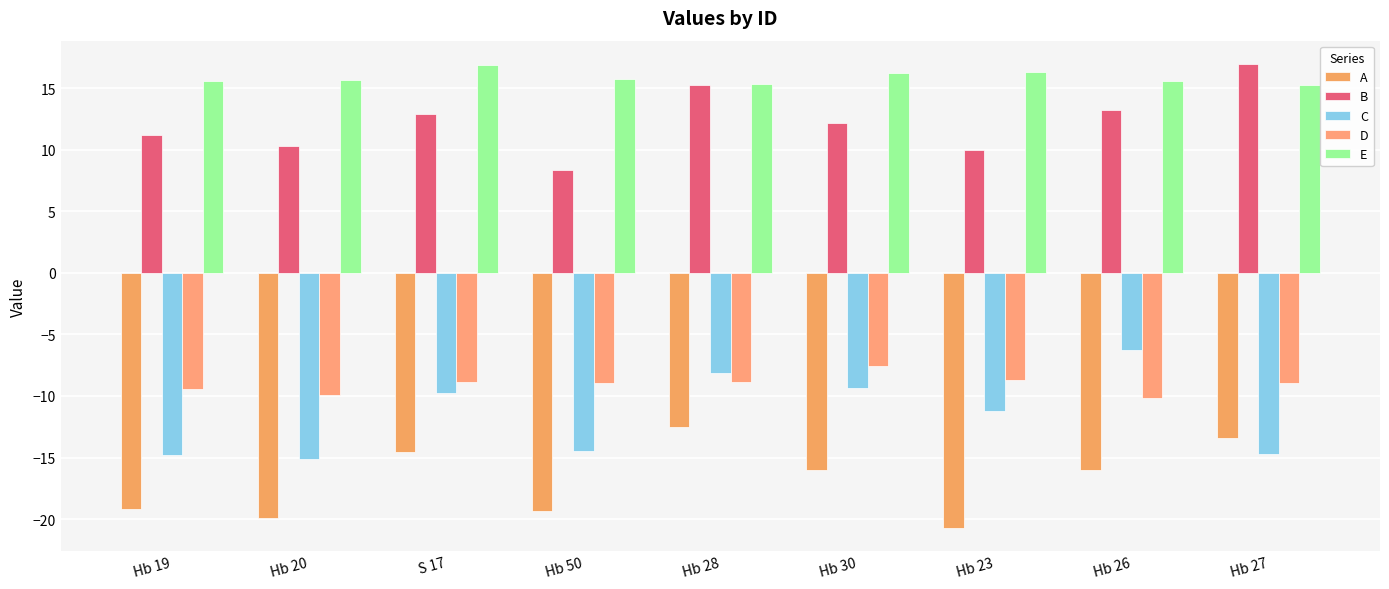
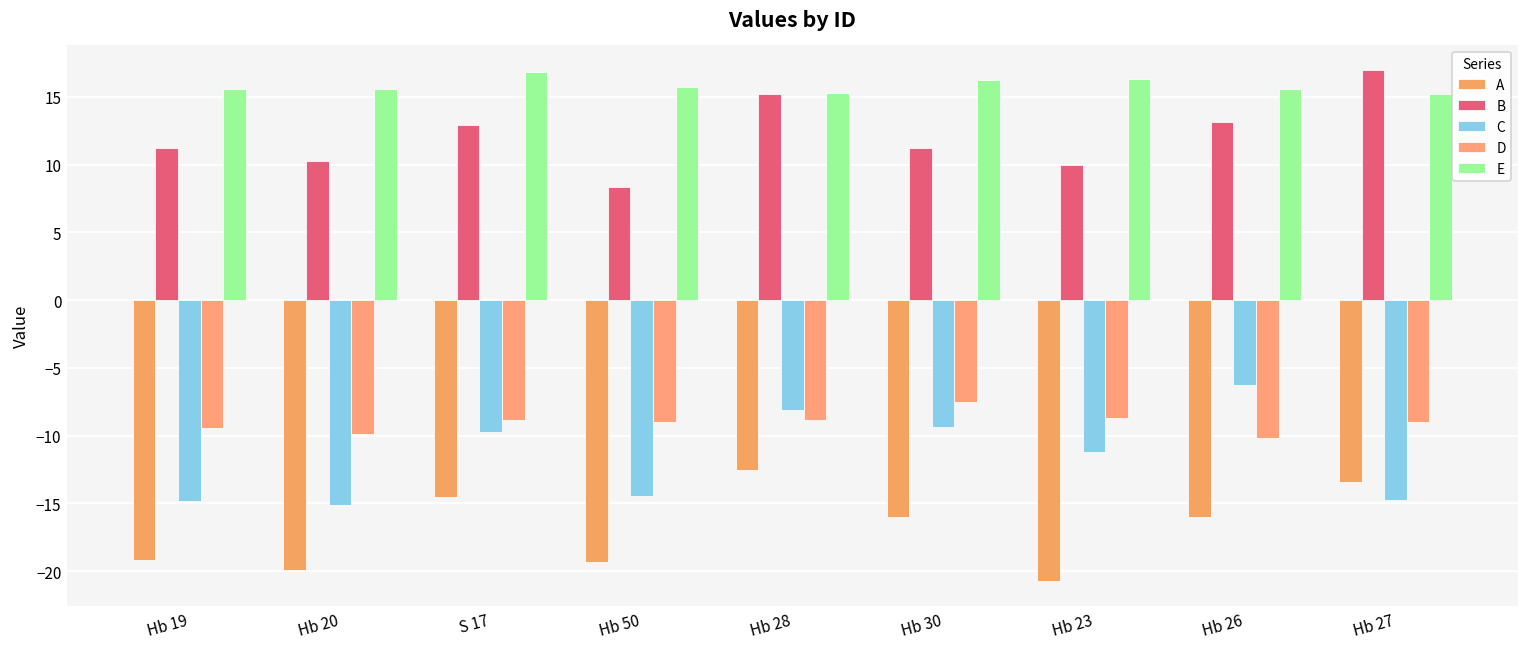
B, Hb 30: 12.2 -> 11.2
